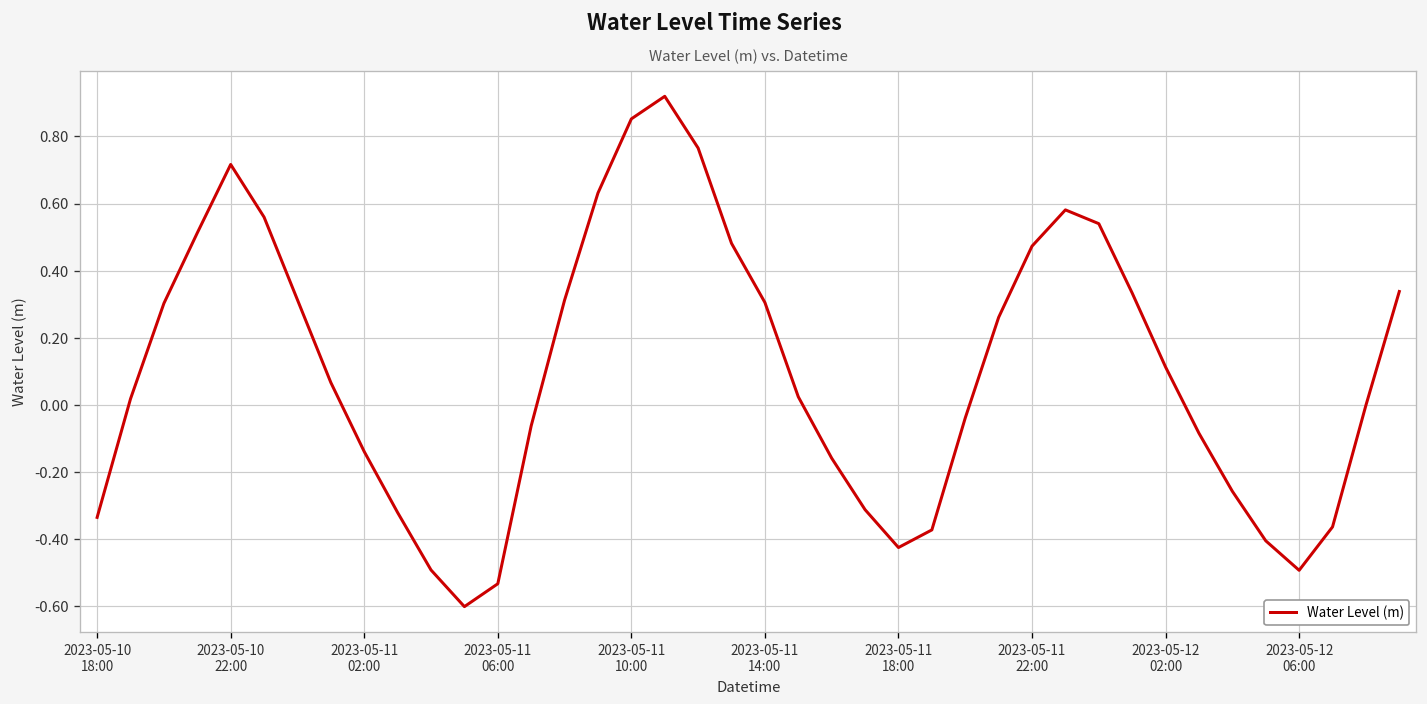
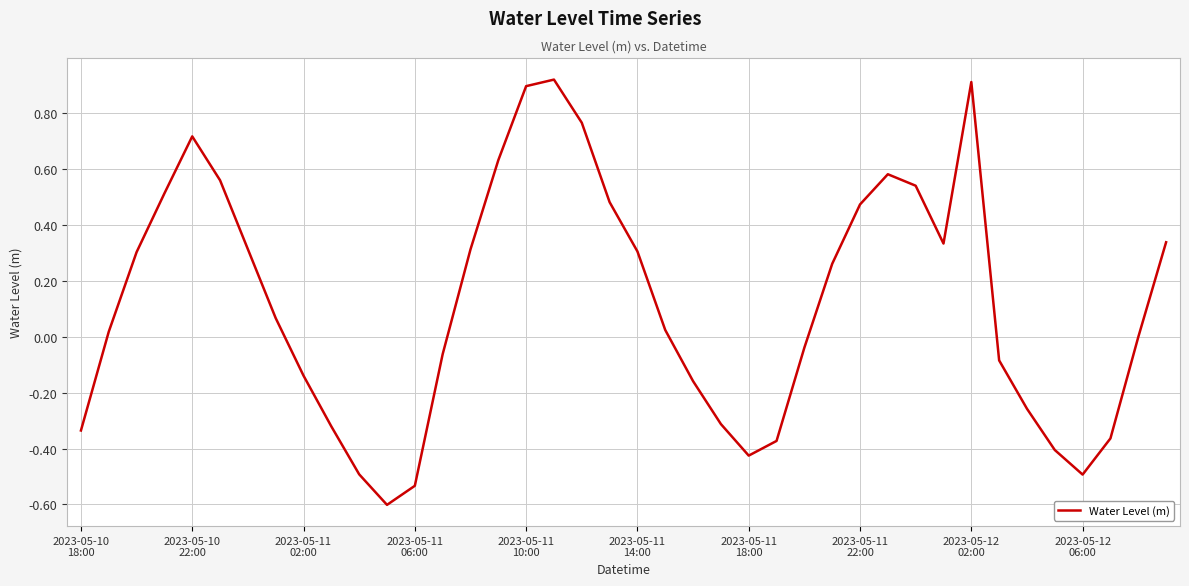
2023-05-11 10:00: 0.85 -> 0.90
2023-05-12 02:00: 0.11 -> 0.91
